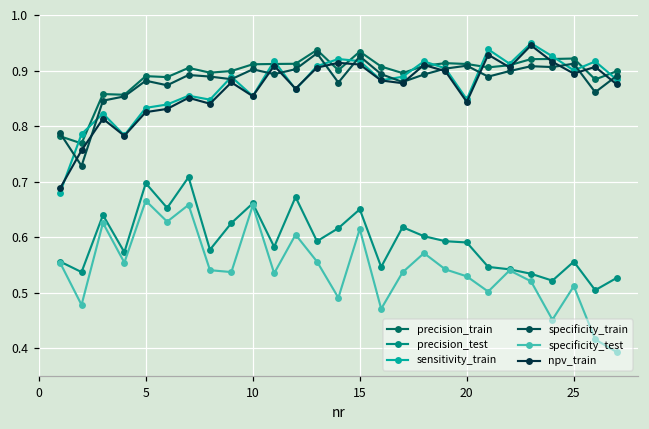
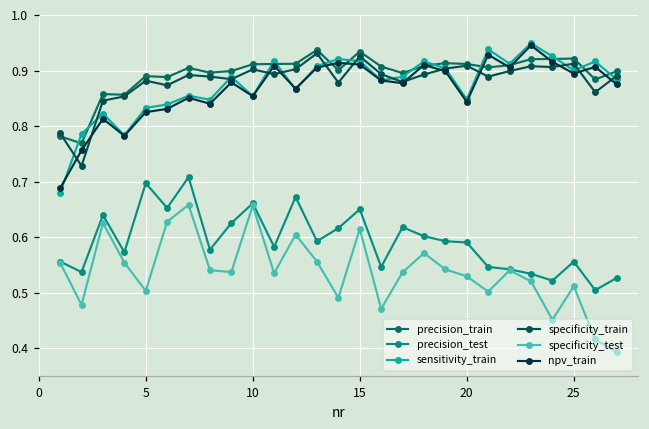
specificity_test, 5: 0.67 -> 0.50
